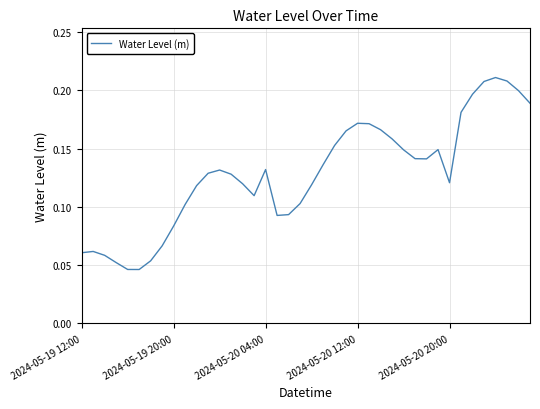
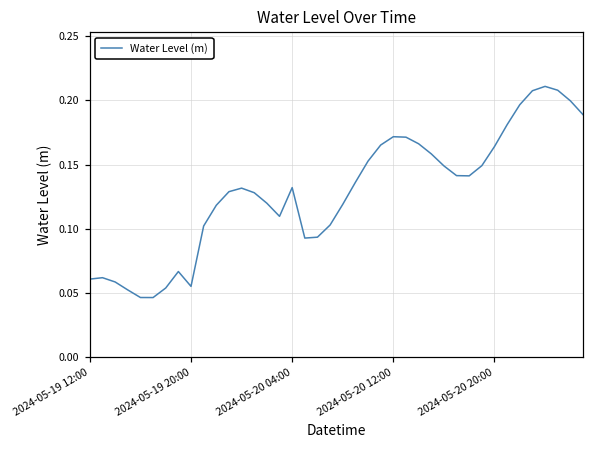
2024-05-19 20:00: 0.084 -> 0.055
2024-05-20 20:00: 0.121 -> 0.164
